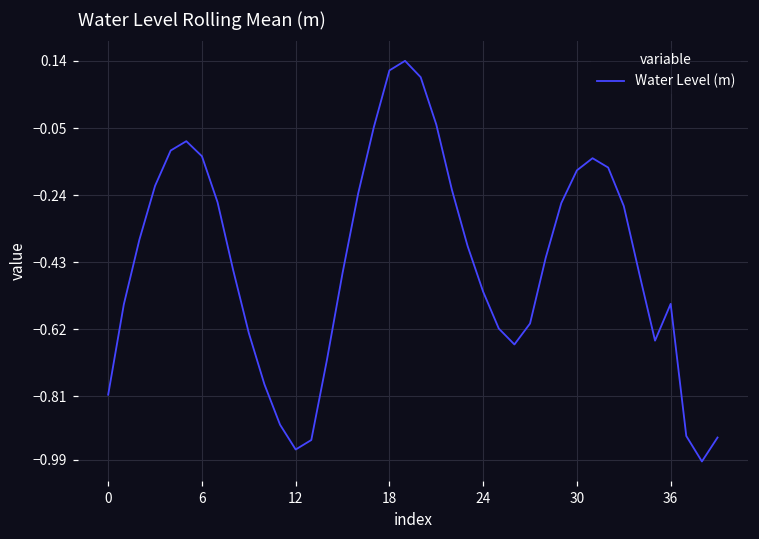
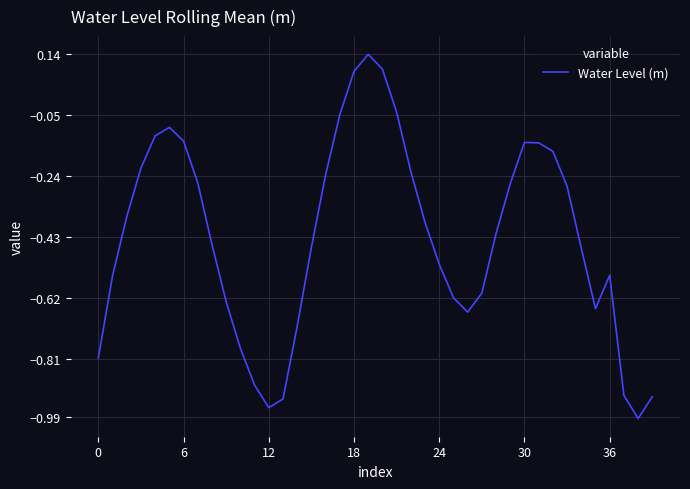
18: 0.11 -> 0.09
30: -0.17 -> -0.13
